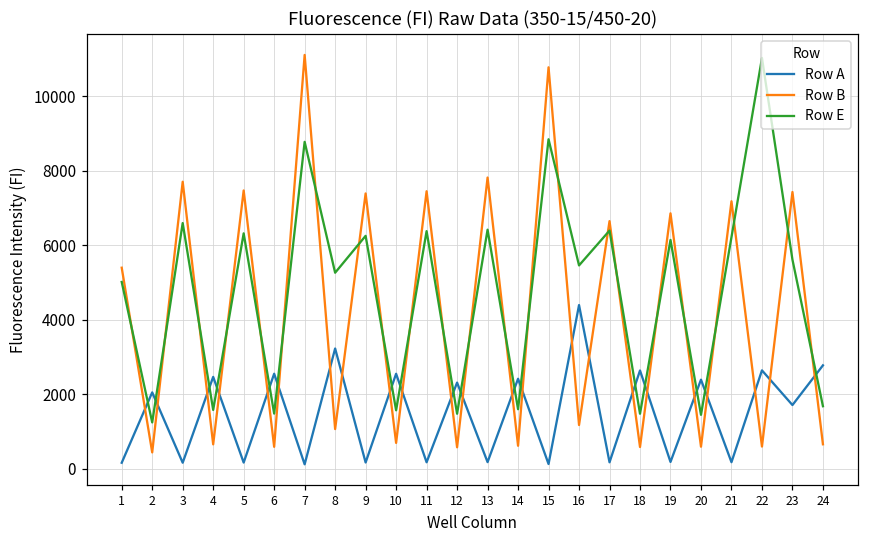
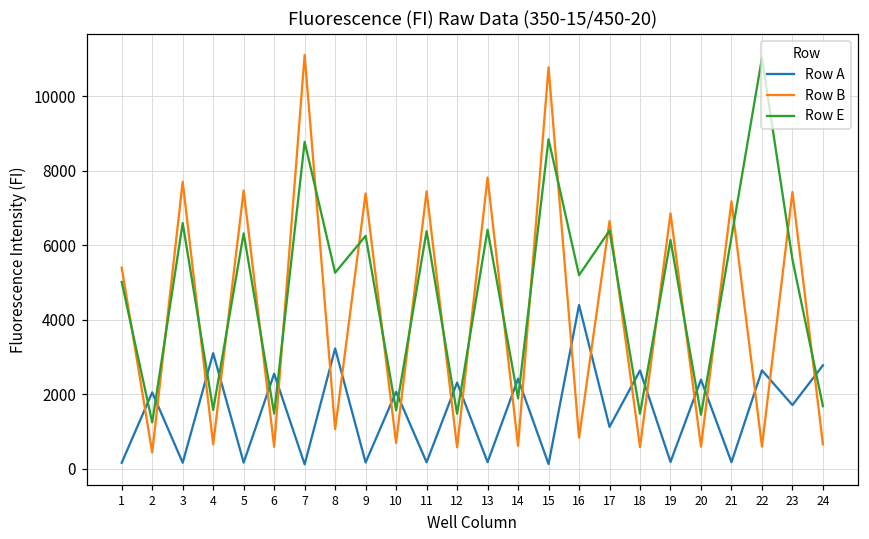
Row A, 4: 2500 -> 3100
Row A, 10: 2500 -> 2100
Row E, 14: 1600 -> 1900
Row B, 16: 1200 -> 800
Row E, 16: 5500 -> 5200
Row A, 17: 200 -> 1100
